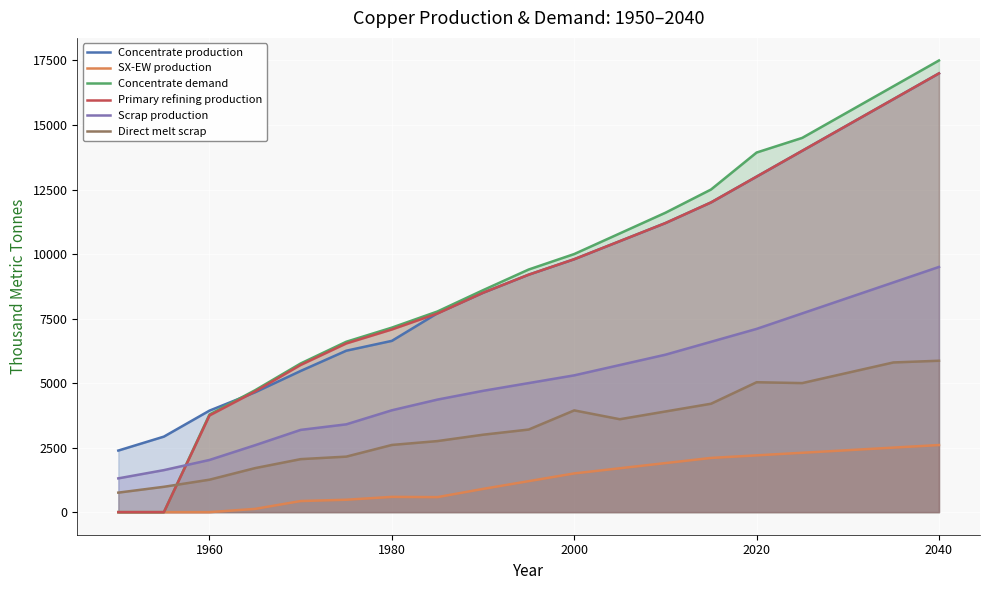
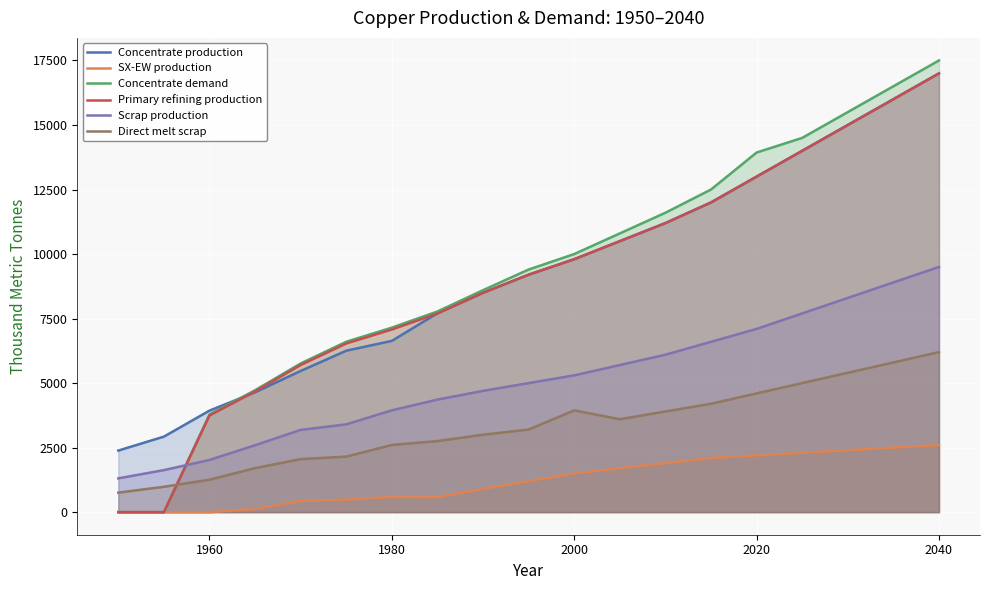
Direct melt scrap, 2020: 5000 -> 4600
Direct melt scrap, 2040: 5900 -> 6200
